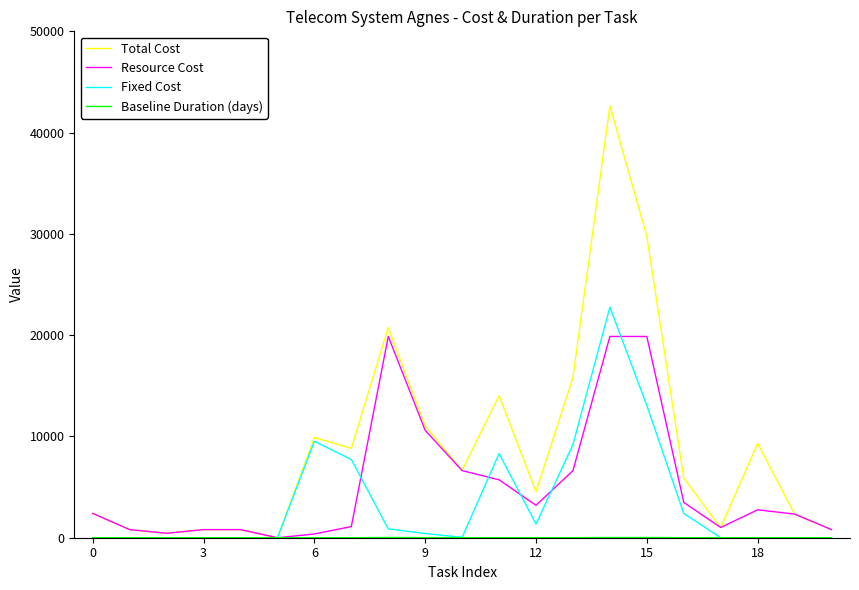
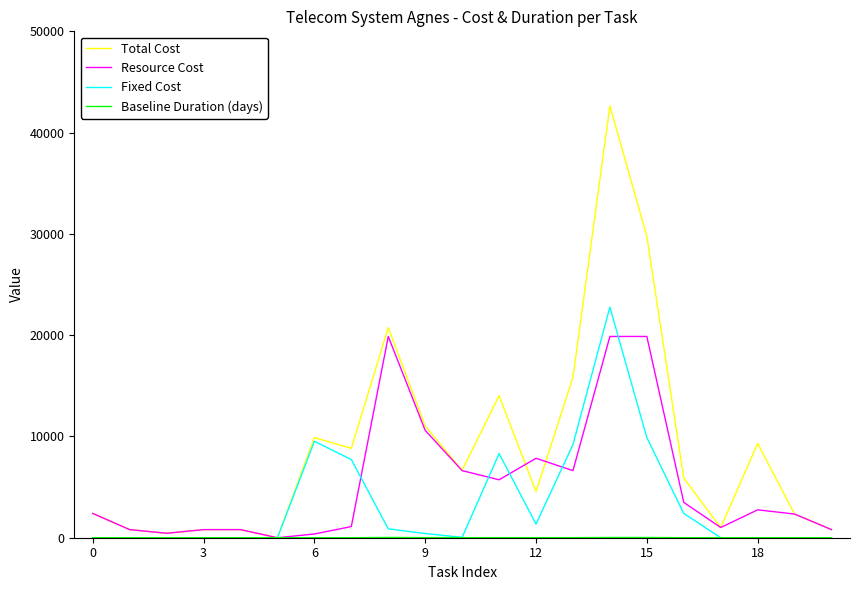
Resource Cost, 12: 3200 -> 7800
Fixed Cost, 15: 13100 -> 9900
